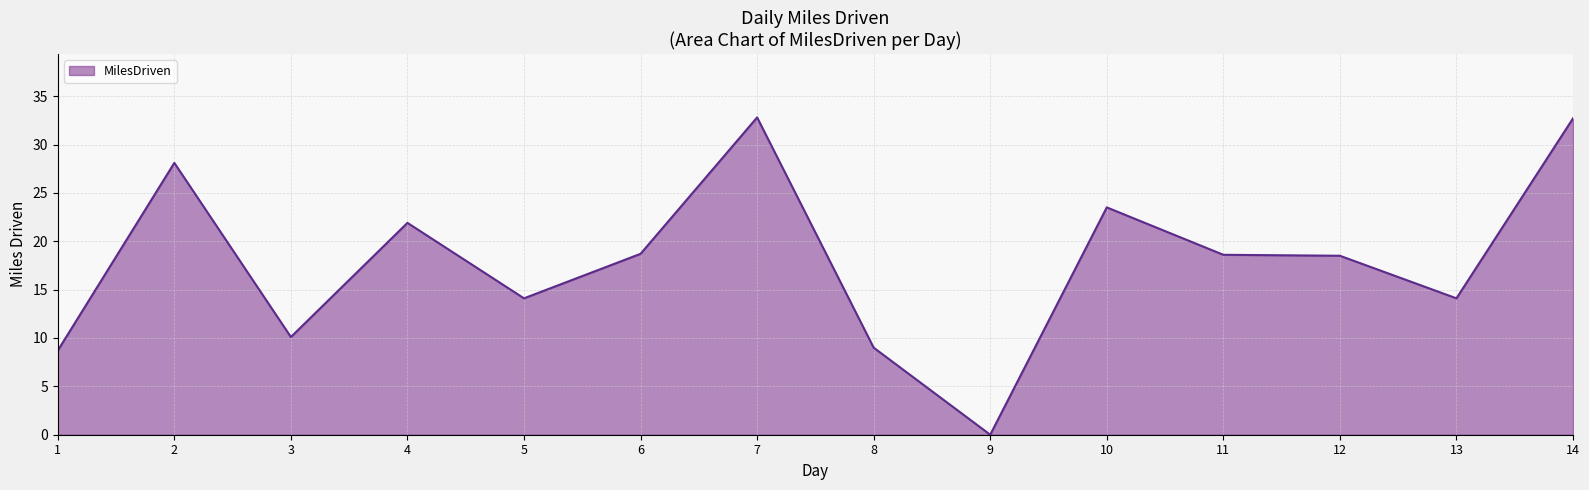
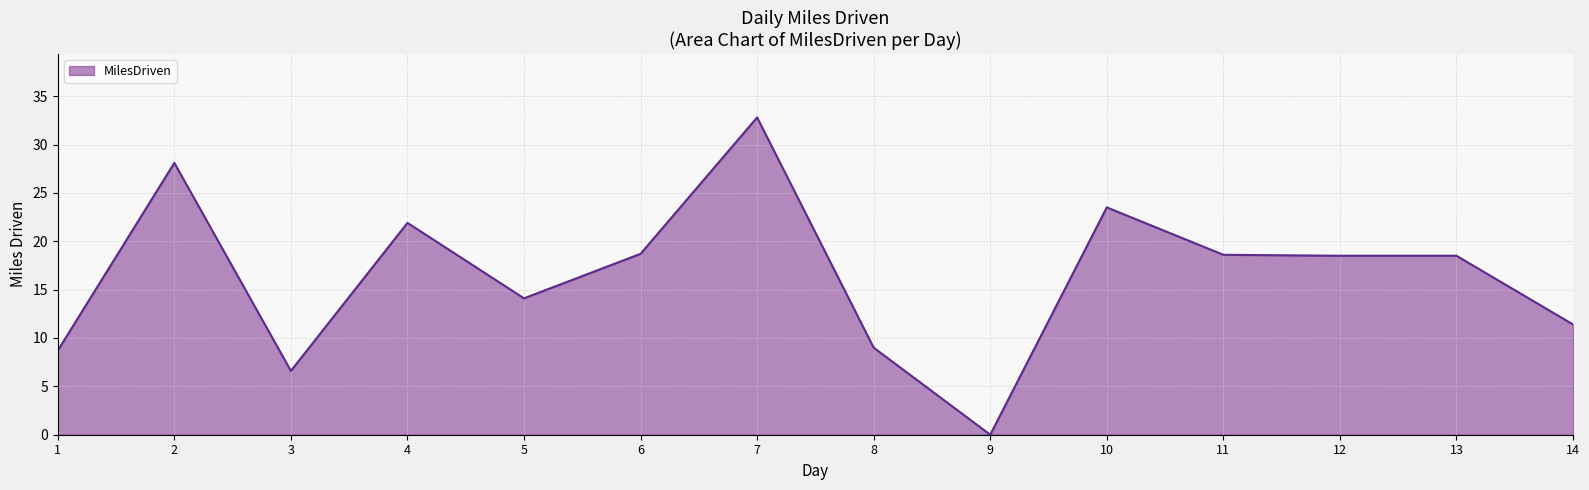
3: 10 -> 7
13: 14 -> 19
14: 33 -> 11
